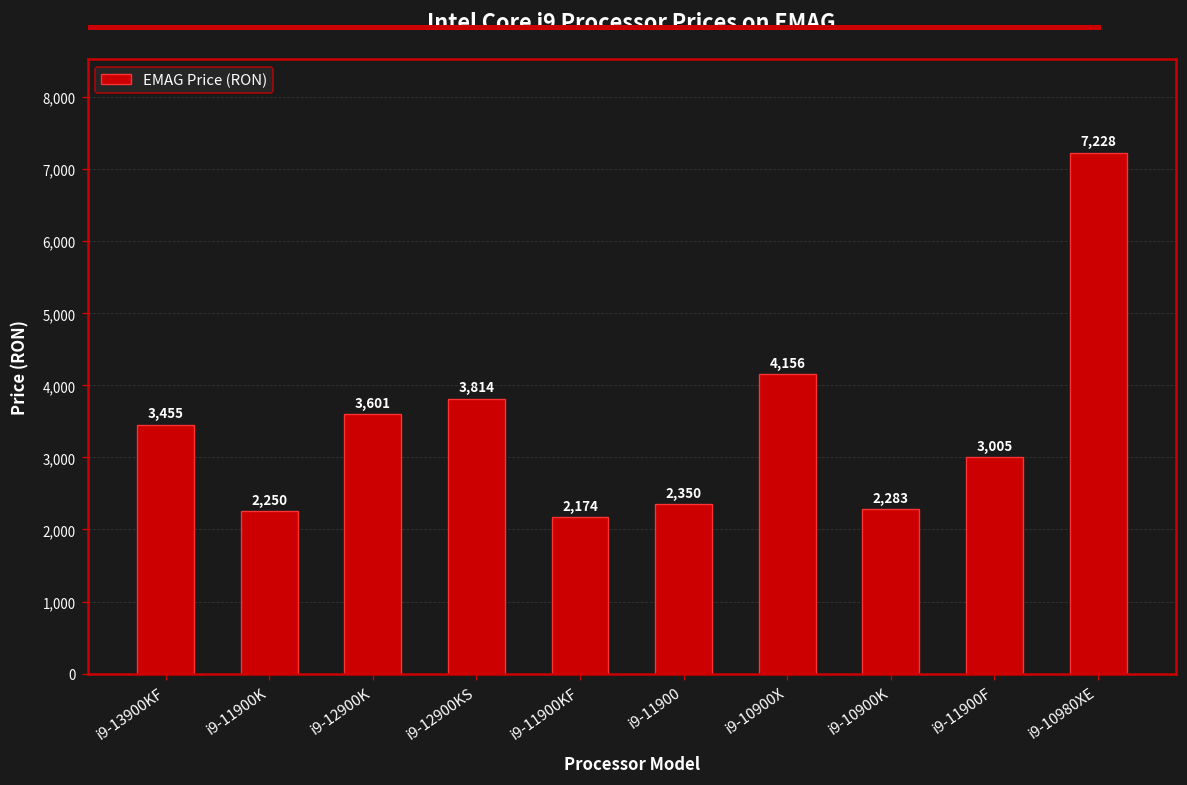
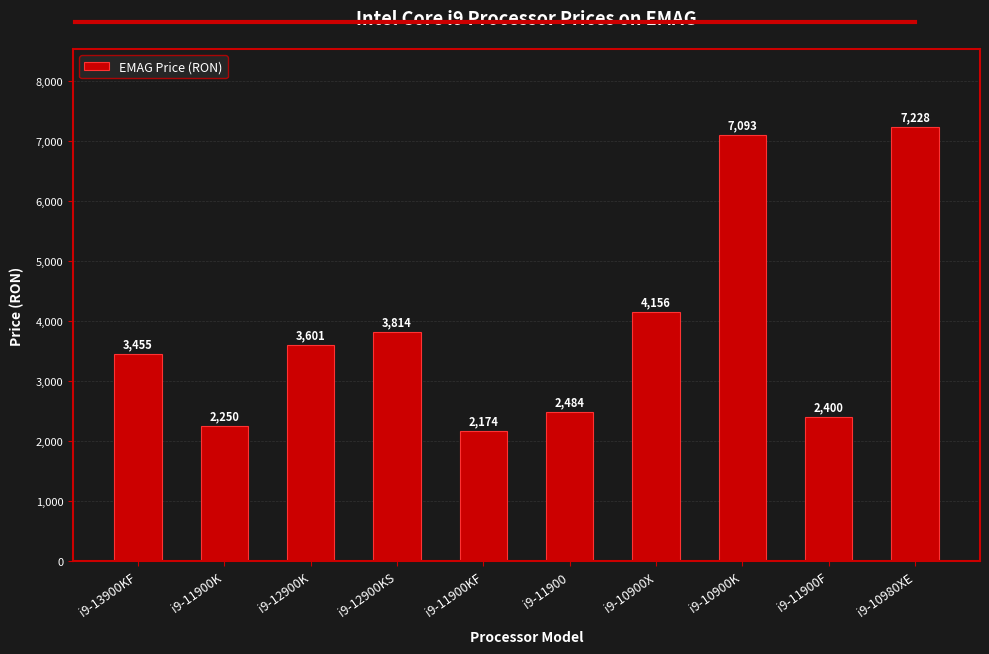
i9-11900: 2,350 -> 2,484
i9-10900K: 2,283 -> 7,093
i9-11900F: 3,005 -> 2,400
